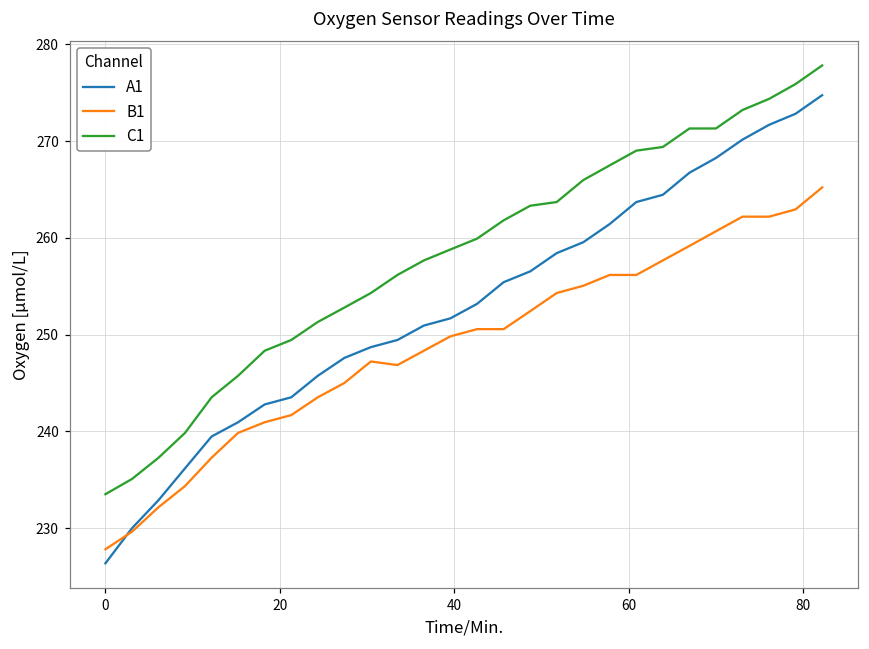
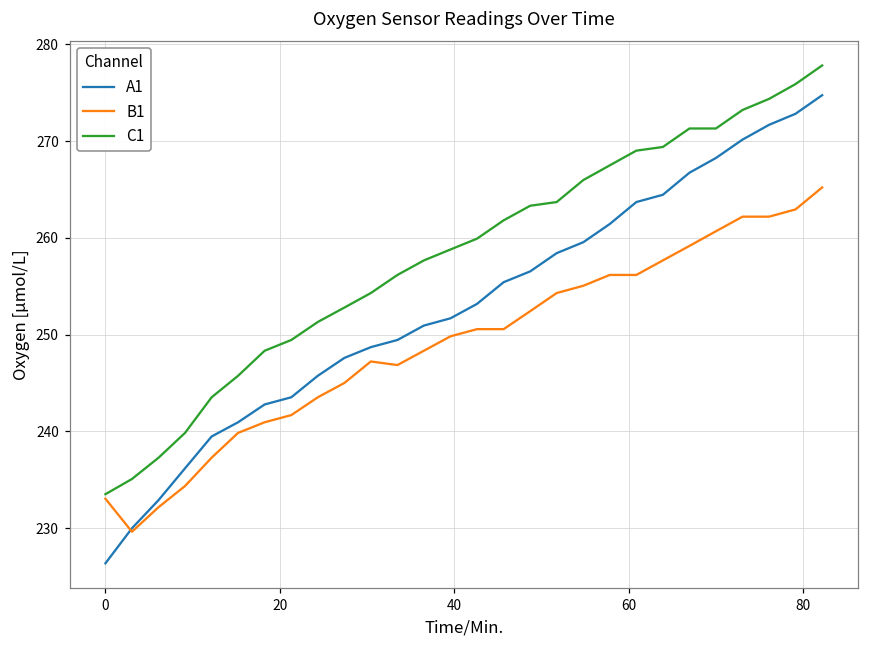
B1, 0: 228 -> 233
